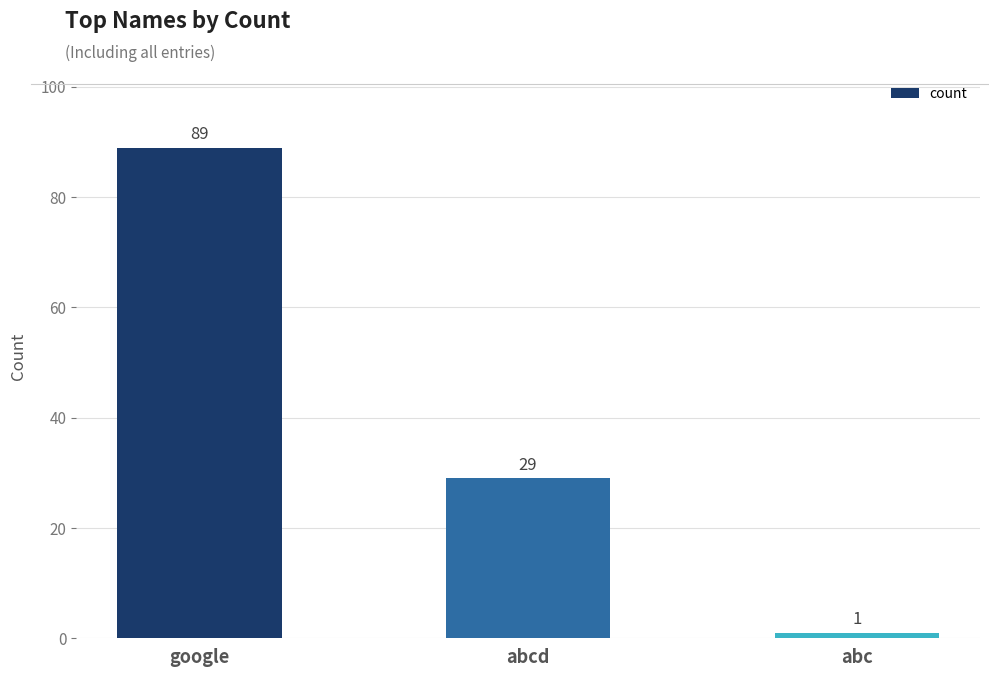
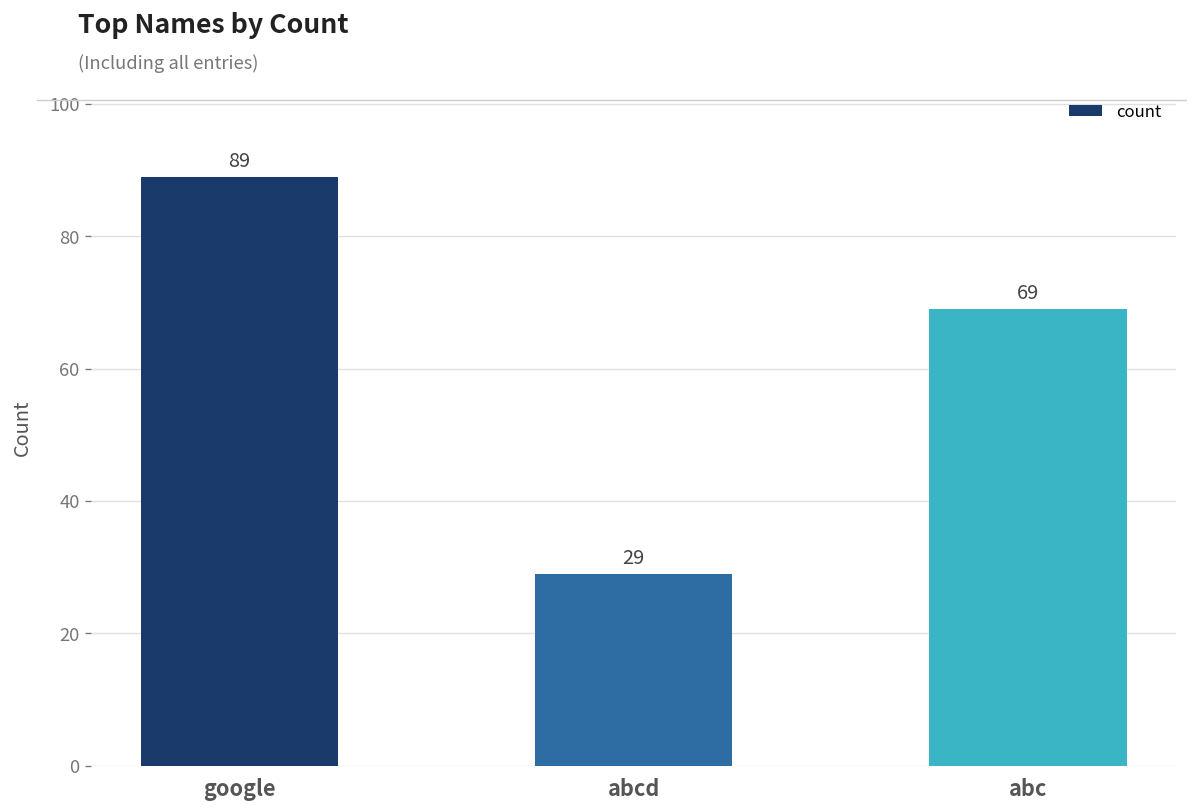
abc: 1 -> 69
